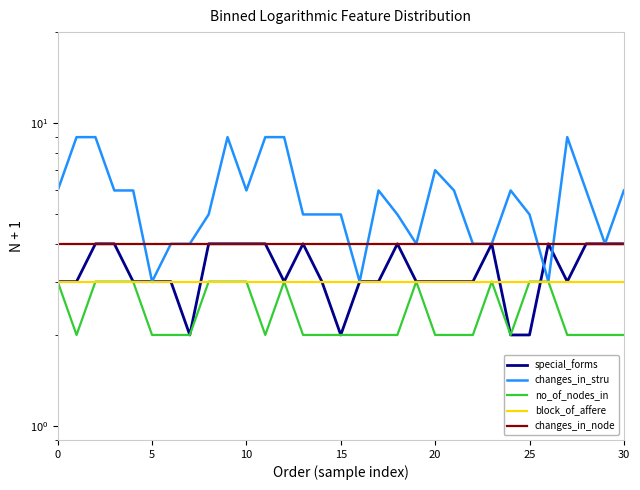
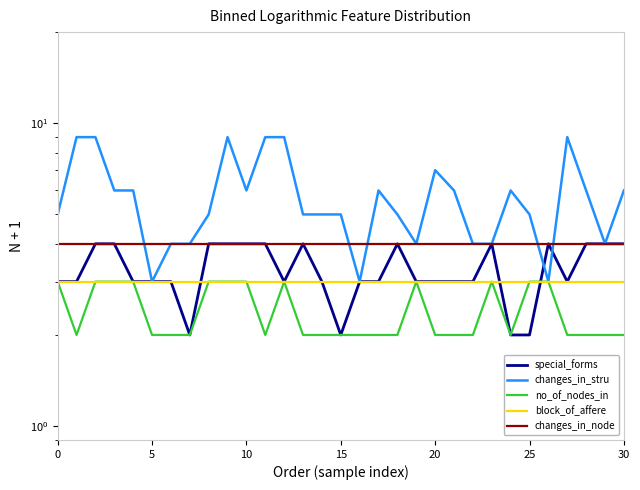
changes_in_stru, 0: 6.0 -> 5.0
